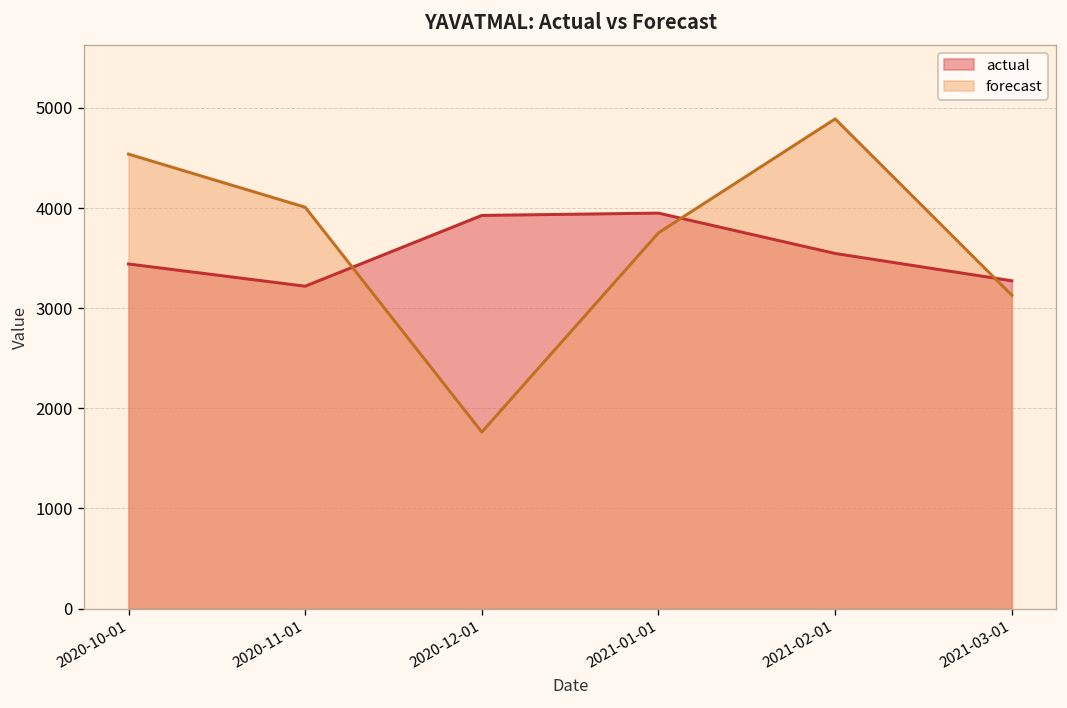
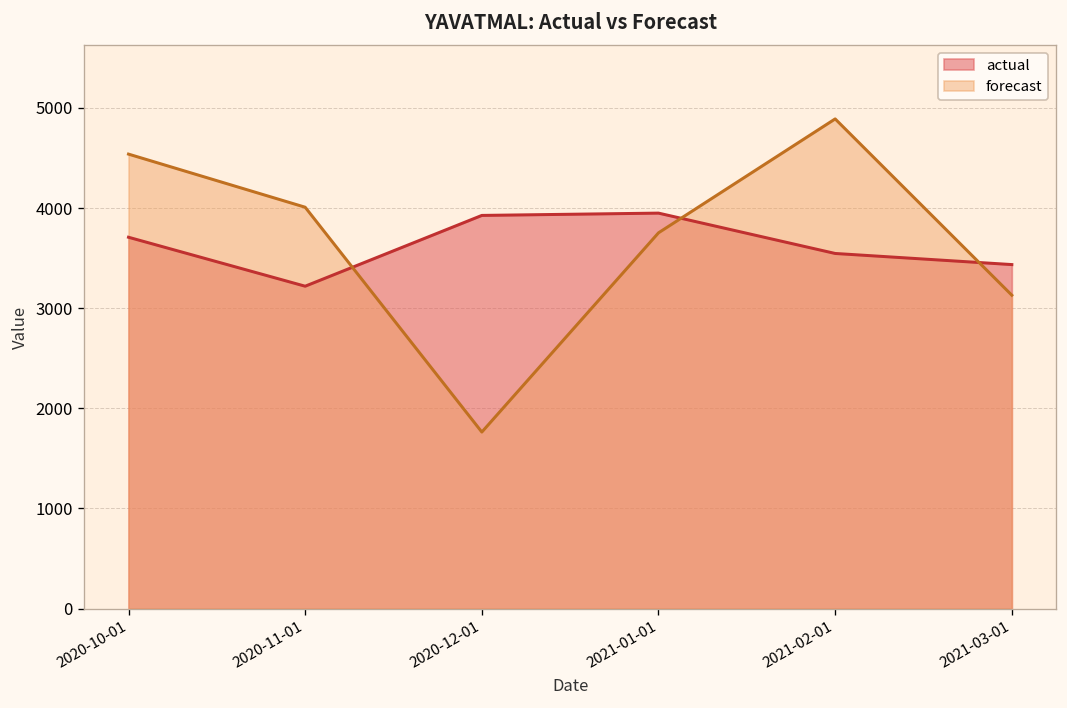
actual, 2020-10-01: 3400 -> 3700
actual, 2021-03-01: 3300 -> 3400
